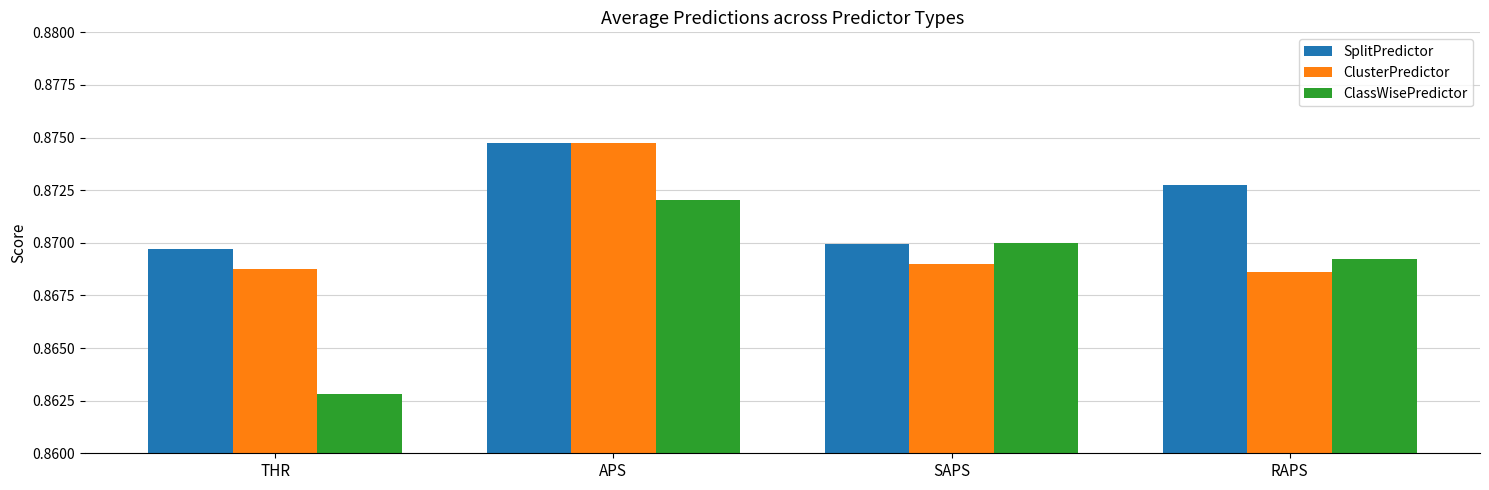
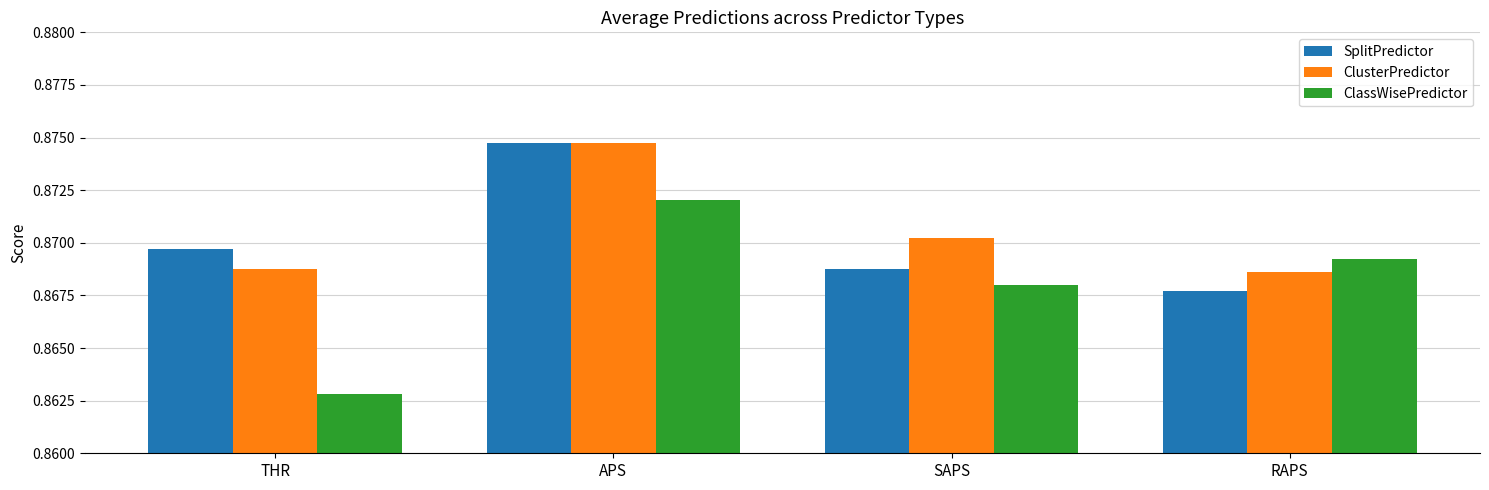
SplitPredictor, SAPS: 0.8700 -> 0.8688
ClusterPredictor, SAPS: 0.8690 -> 0.8703
ClassWisePredictor, SAPS: 0.870 -> 0.868
SplitPredictor, RAPS: 0.8728 -> 0.8677
